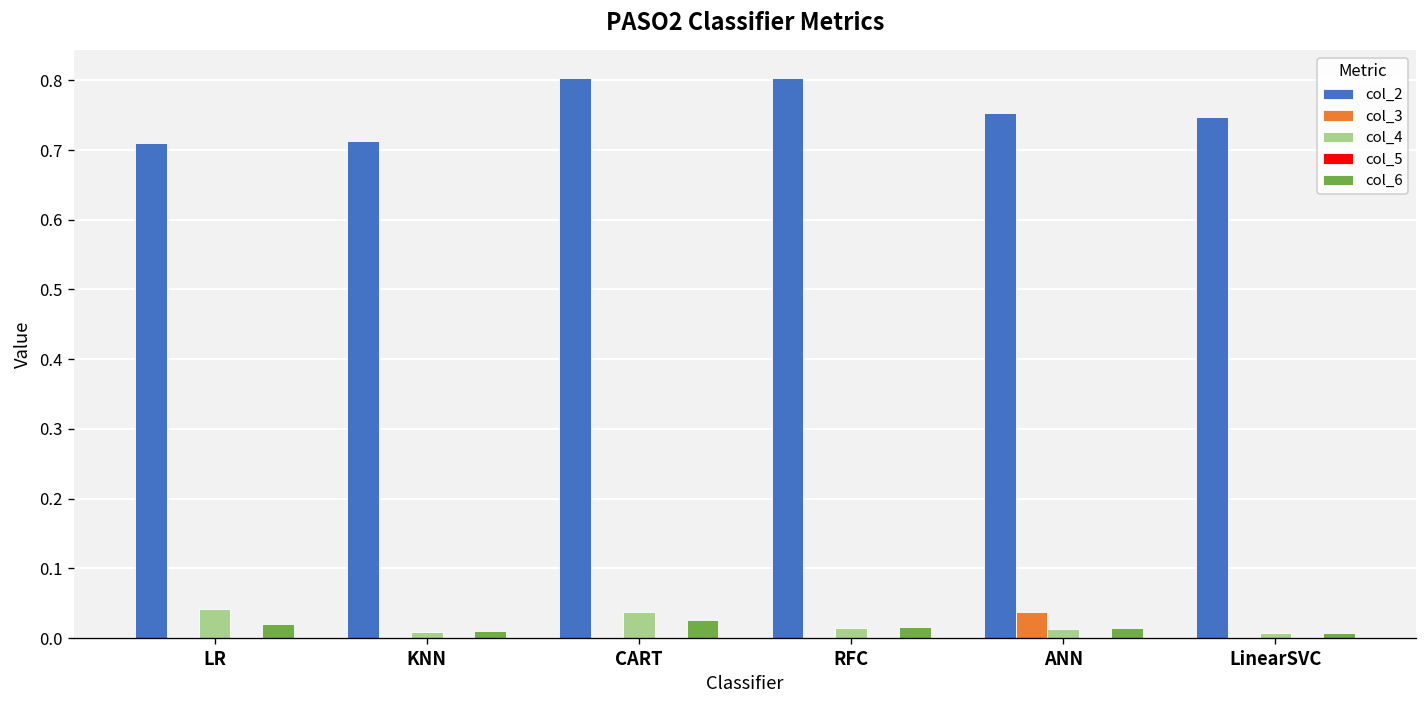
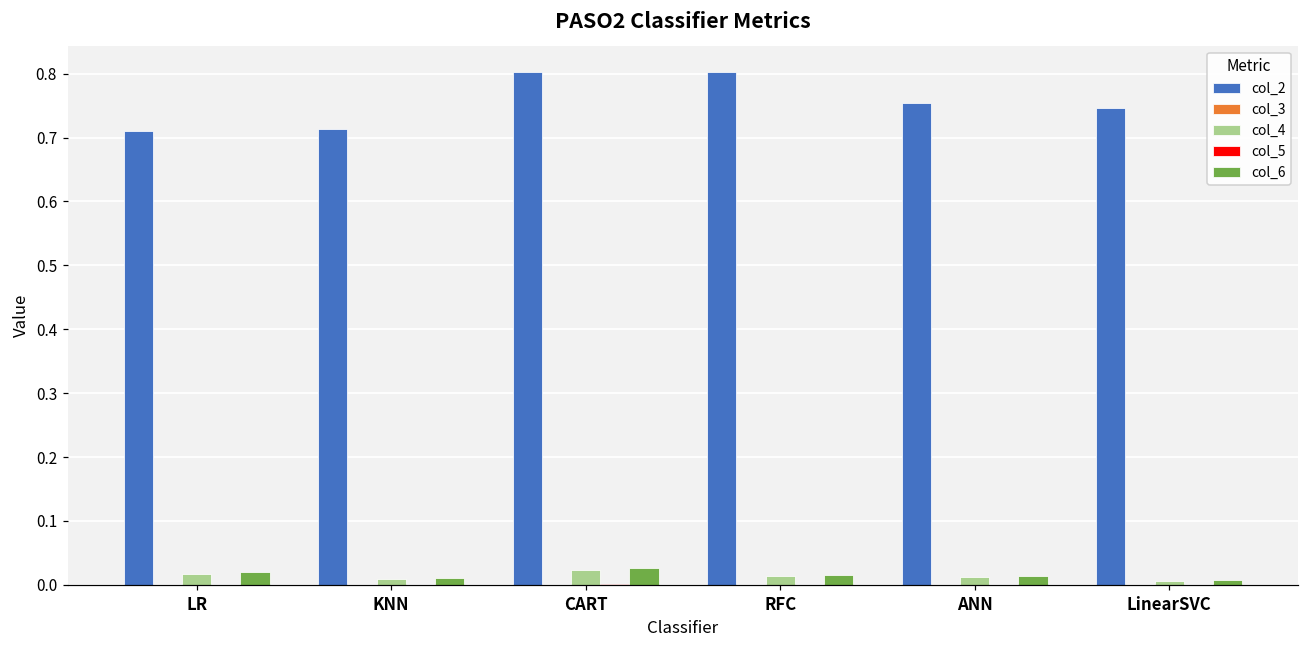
col_4, LR: 0.04 -> 0.02
col_4, CART: 0.04 -> 0.02
col_3, ANN: 0.04 -> 0.00
